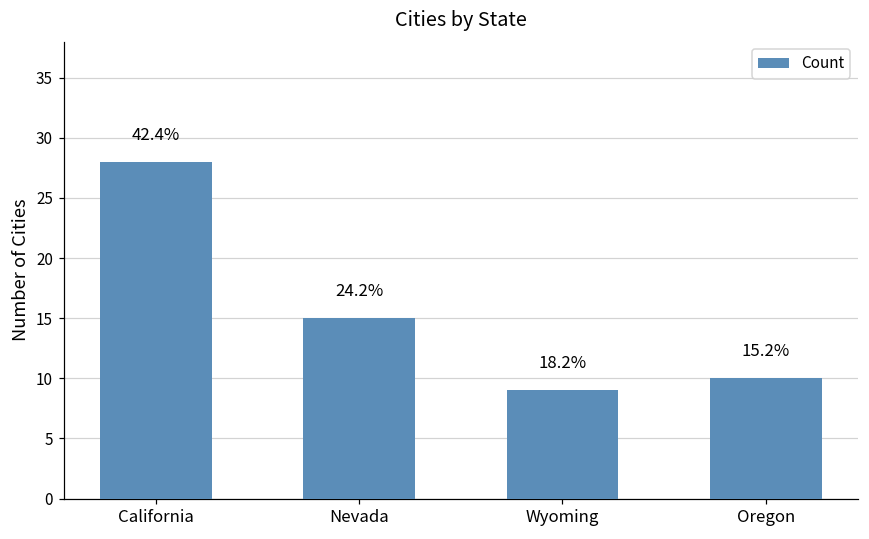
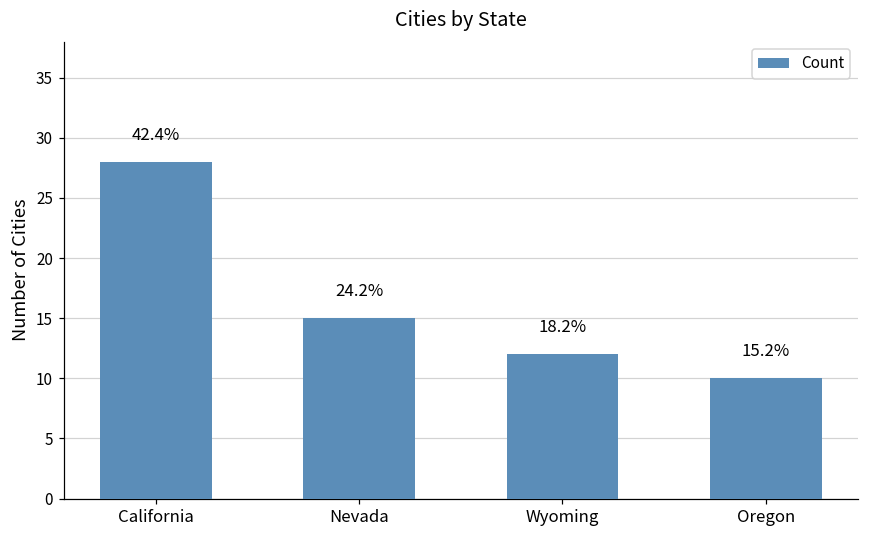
Wyoming: 9 -> 12
